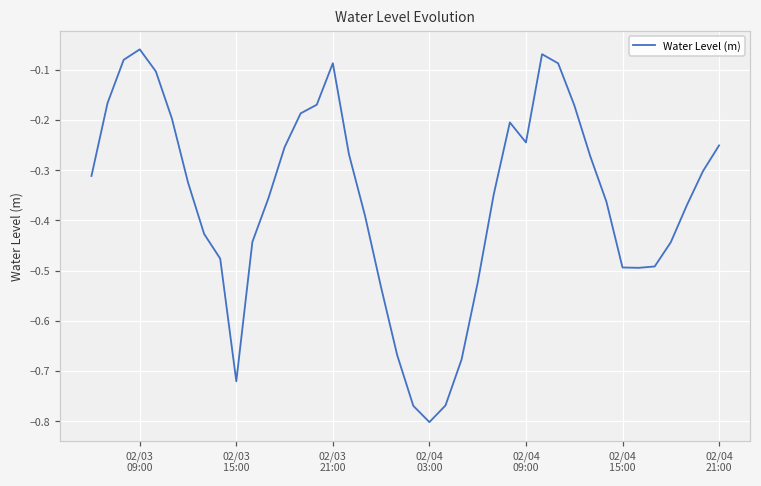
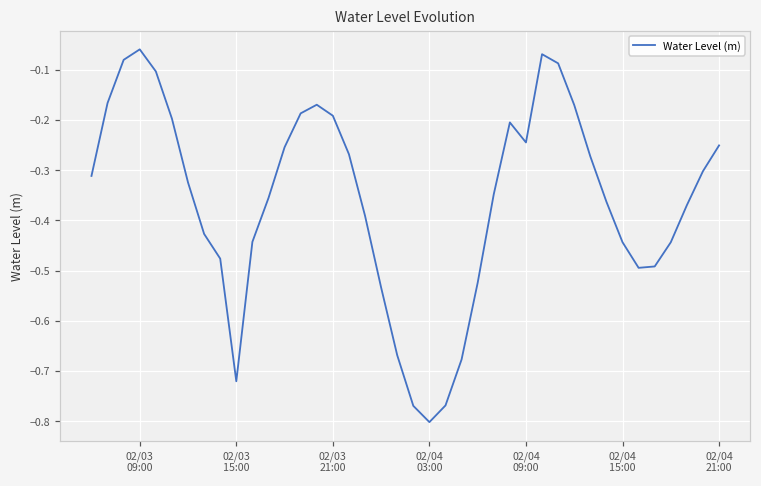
02/03 21:00: -0.09 -> -0.19
02/04 15:00: -0.49 -> -0.44
